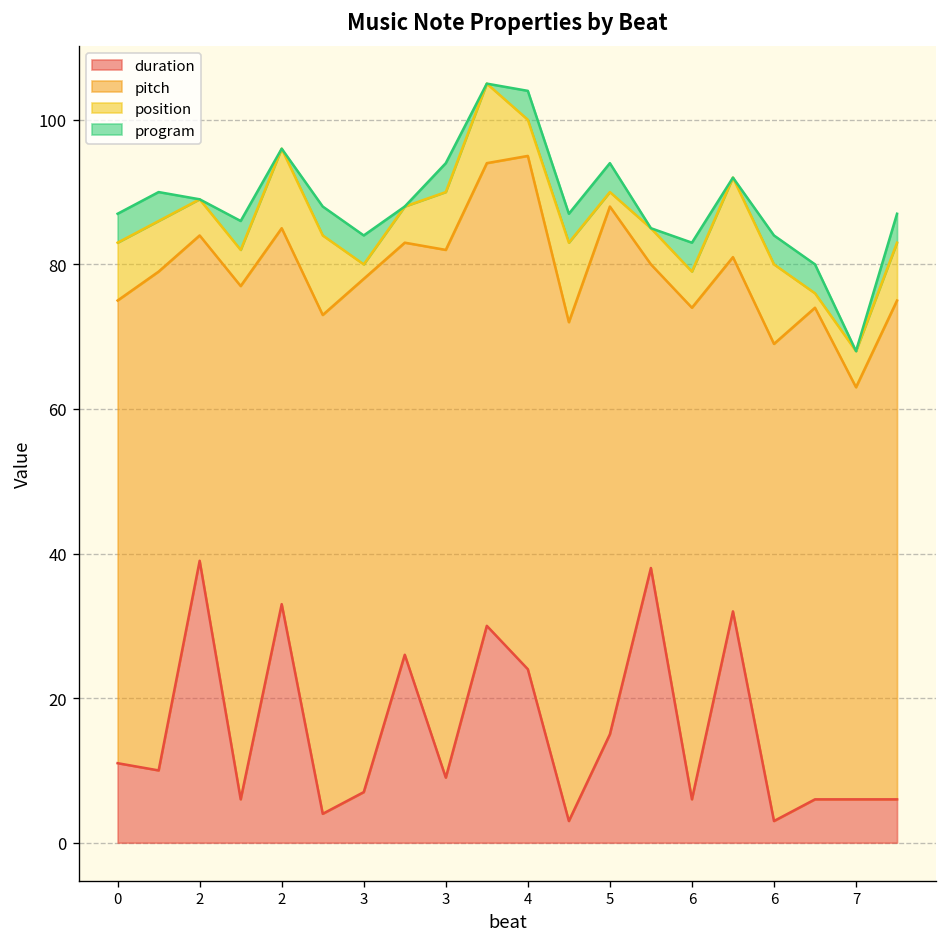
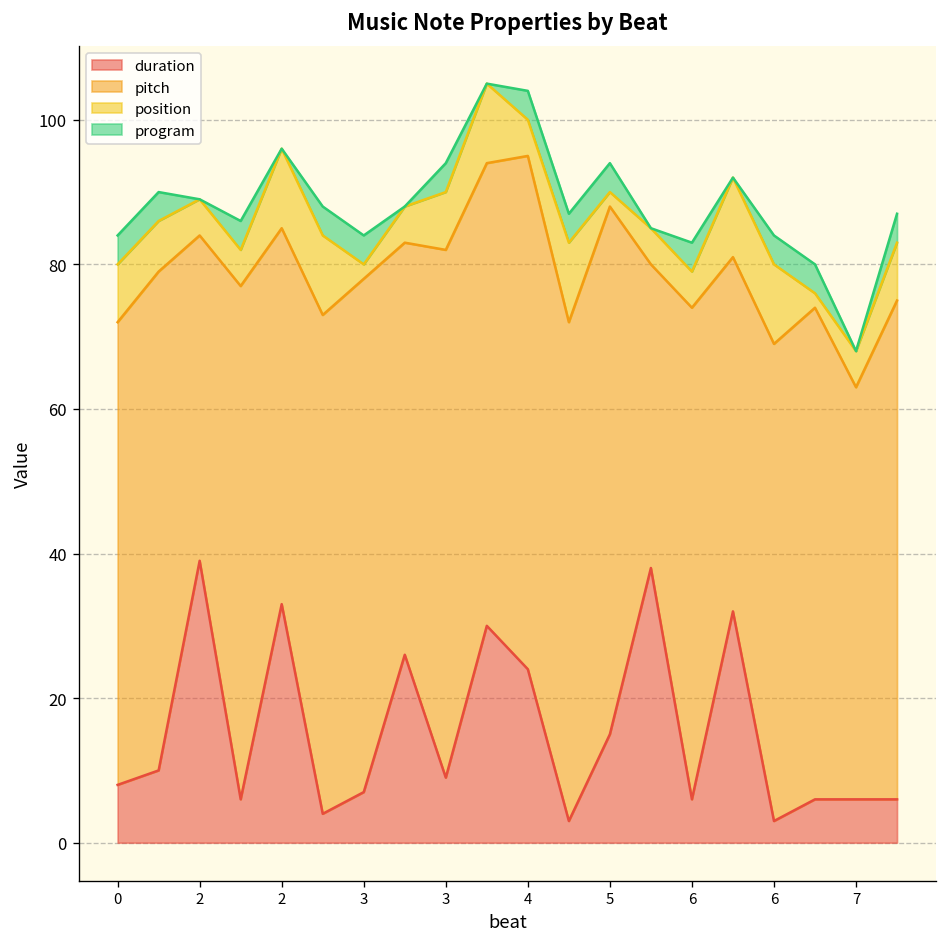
duration, 0: 11 -> 8
